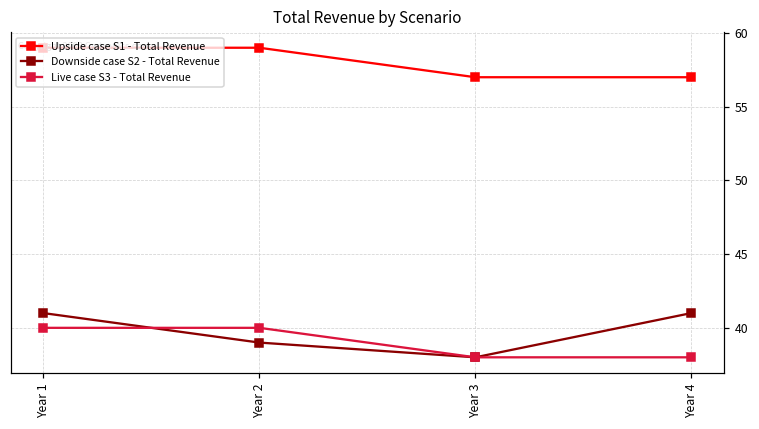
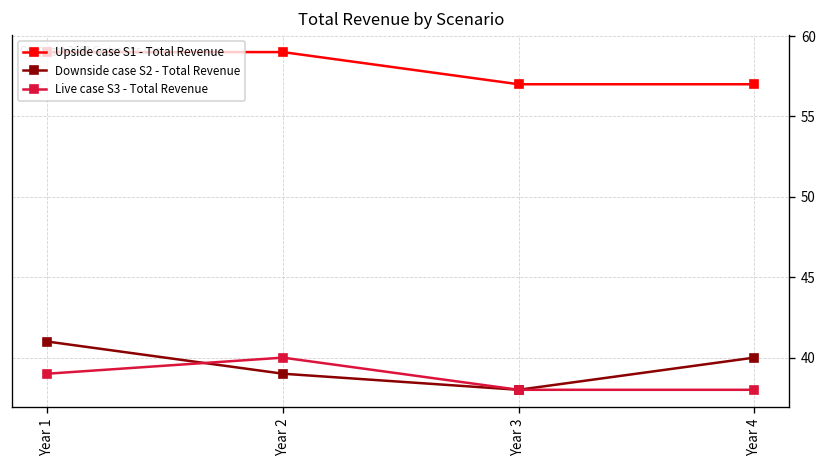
Live case S3 - Total Revenue, Year 1: 40 -> 39
Downside case S2 - Total Revenue, Year 4: 41 -> 40
